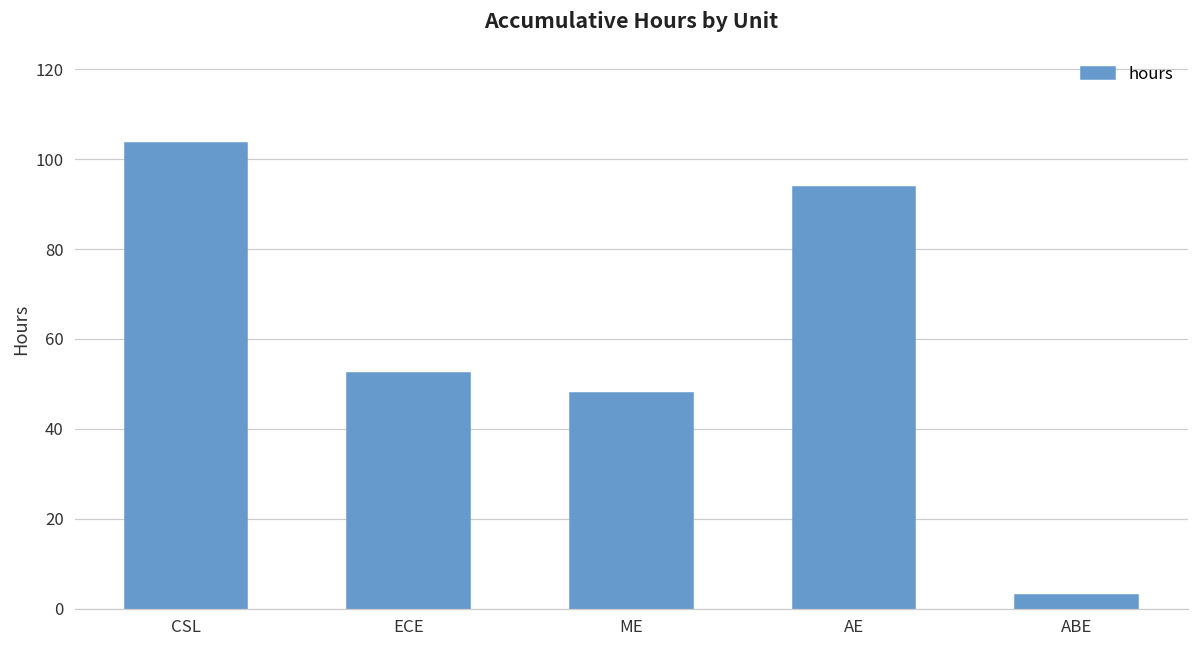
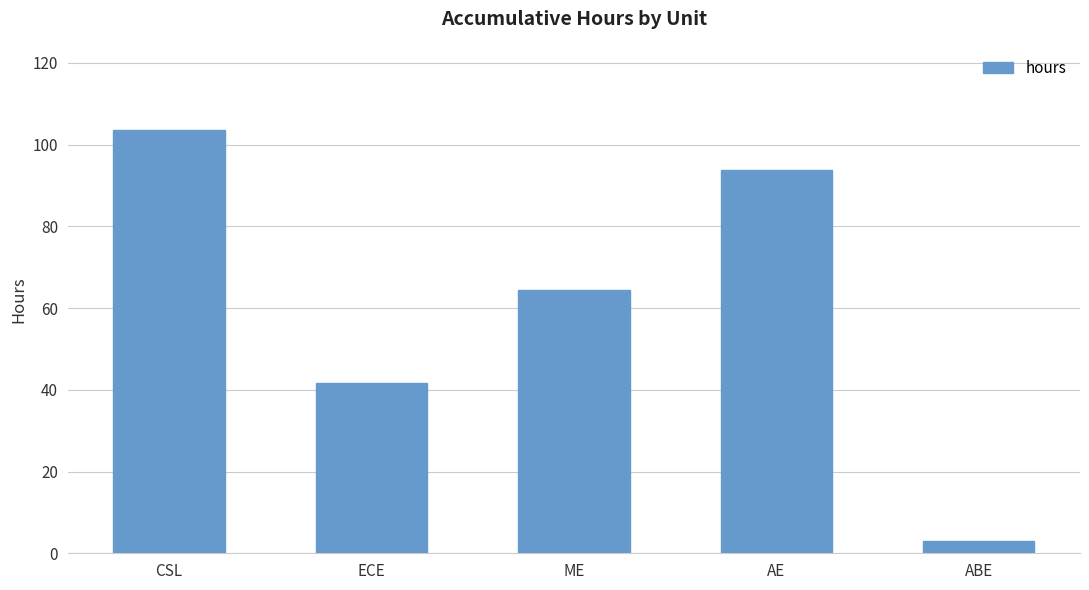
ECE: 53 -> 42
ME: 48 -> 65
